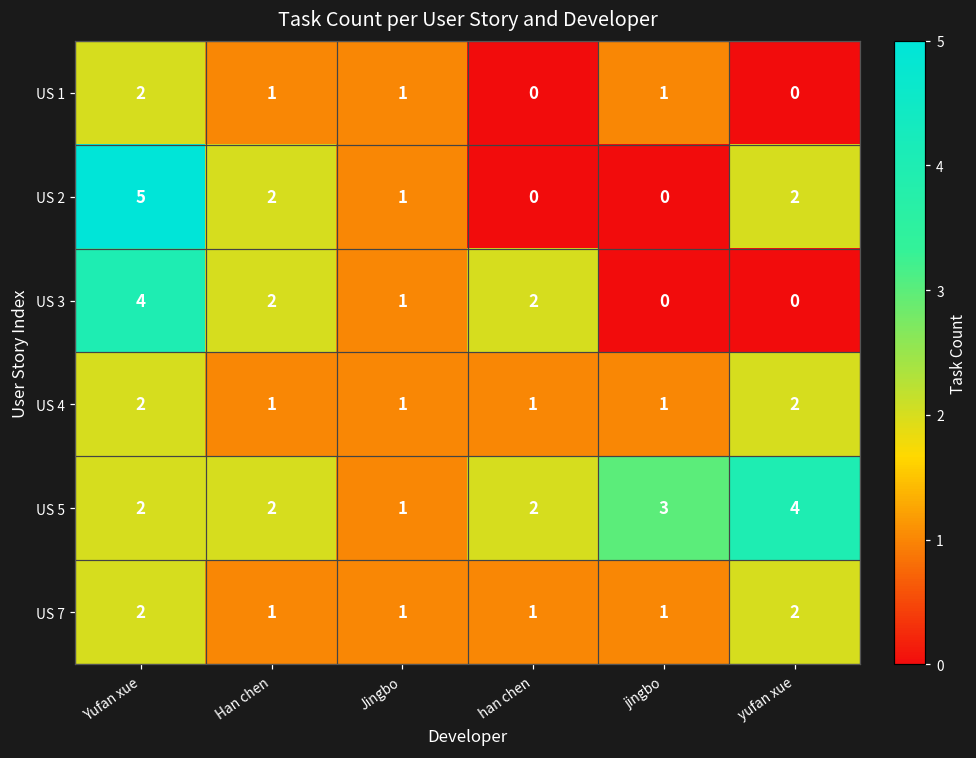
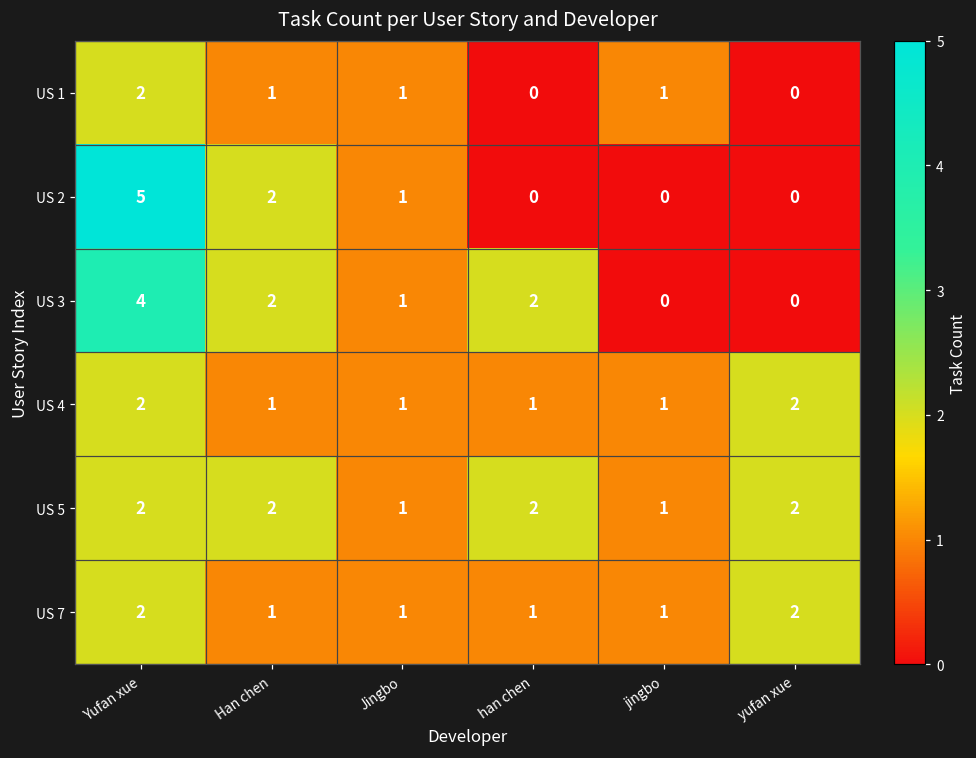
US 2, yufan xue: 2 -> 0
US 5, jingbo: 3 -> 1
US 5, yufan xue: 4 -> 2
